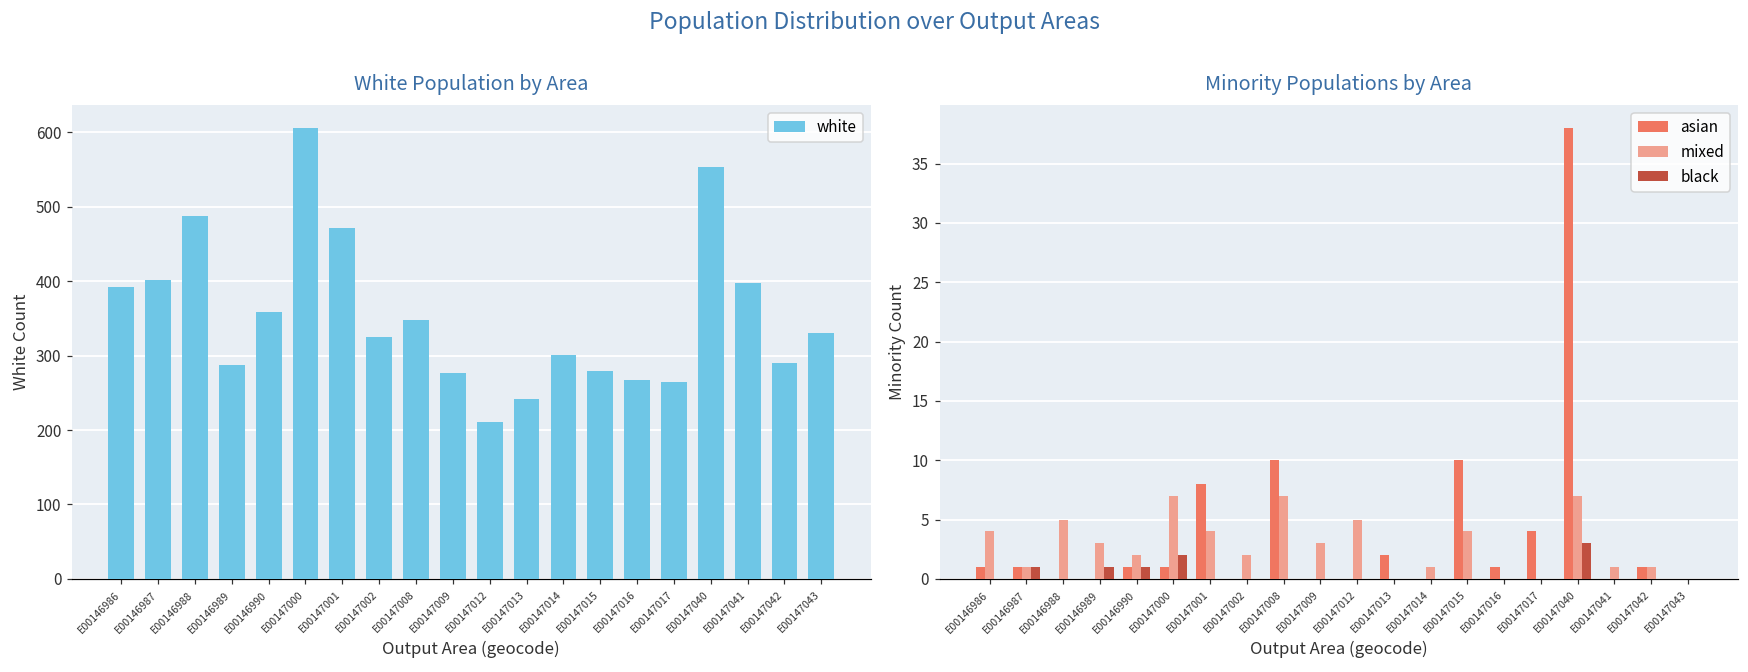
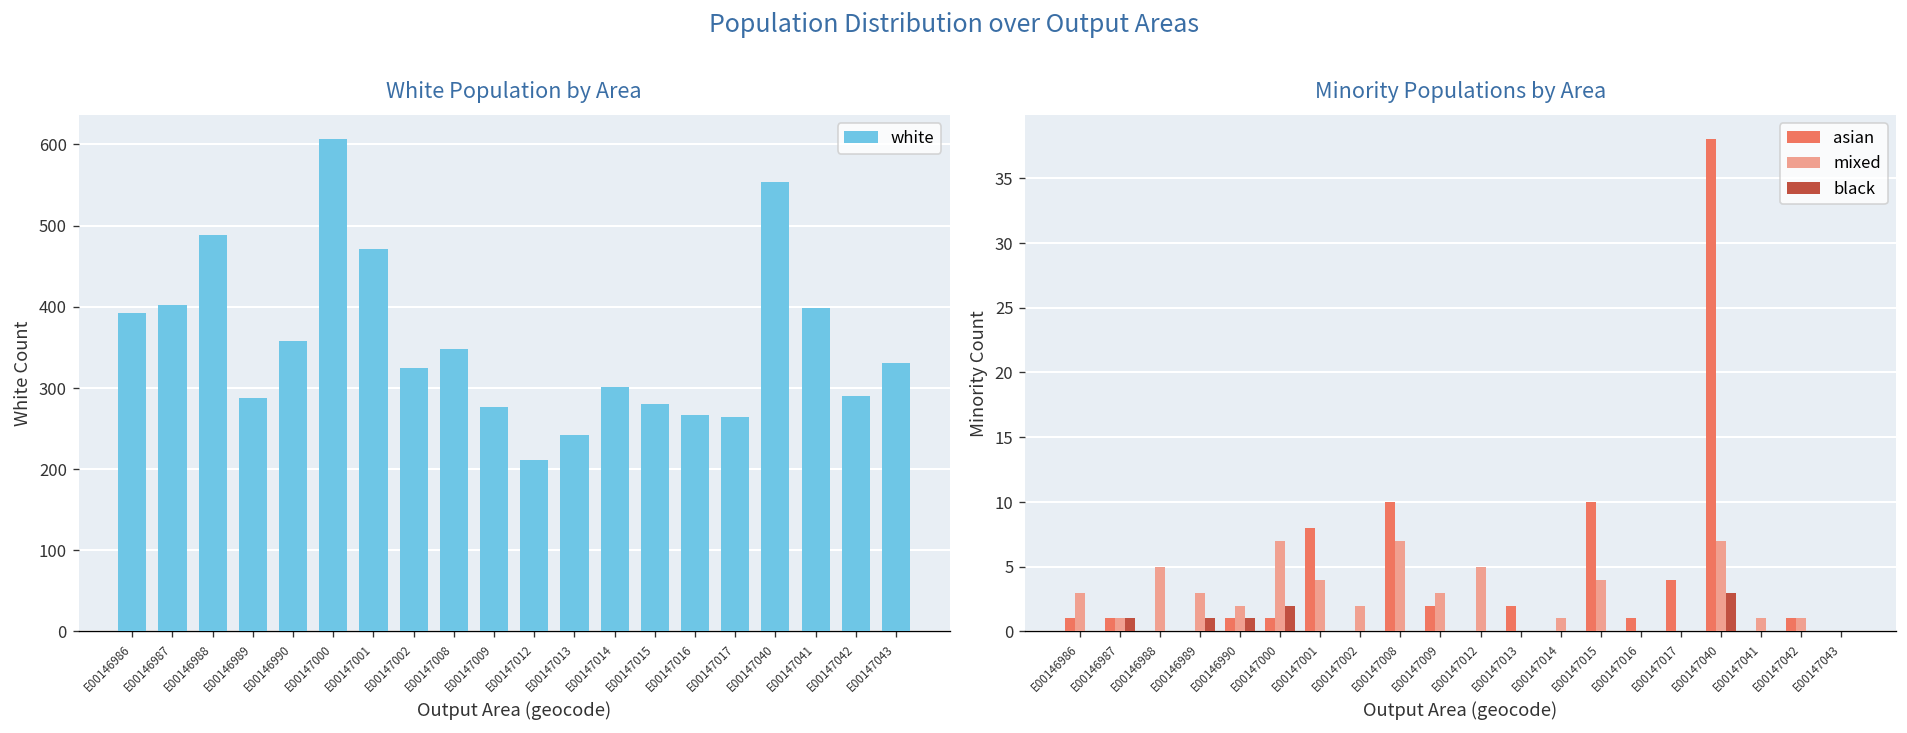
Minority Populations by Area, mixed, E00146986: 4 -> 3
Minority Populations by Area, asian, E00147009: 0 -> 2
